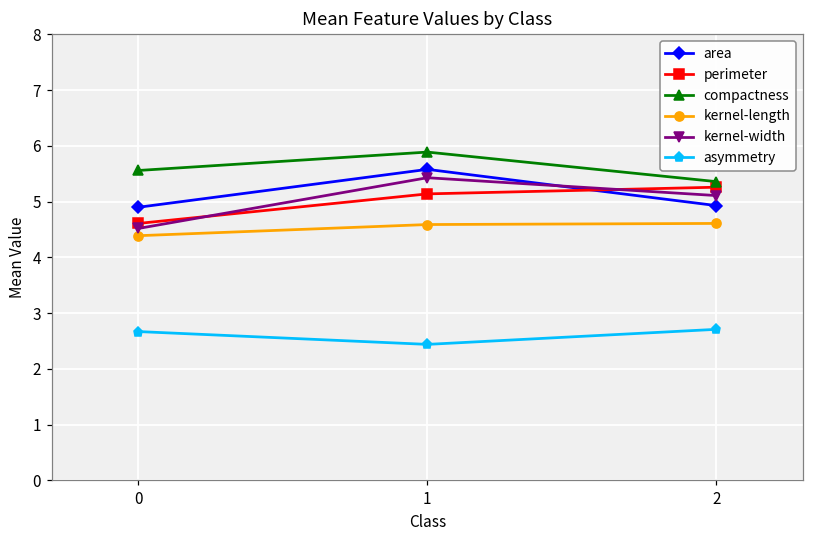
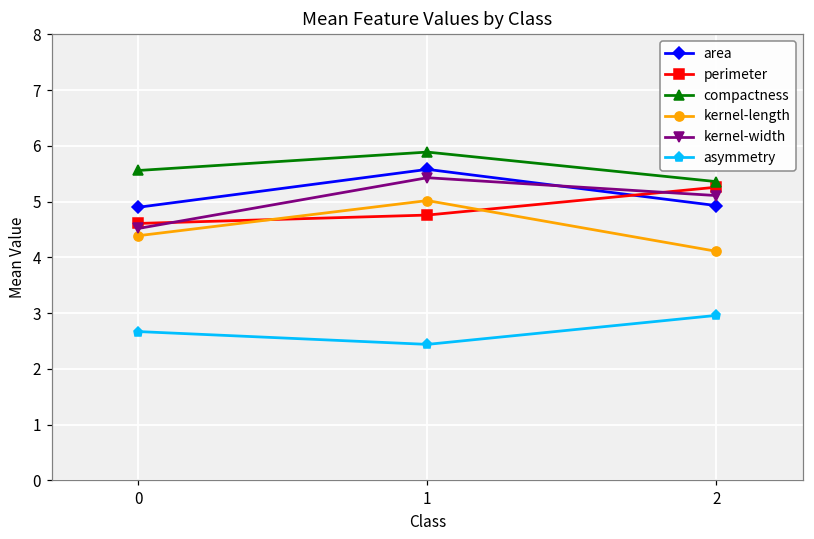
perimeter, 1: 5.1 -> 4.8
kernel-length, 1: 4.6 -> 5.0
kernel-length, 2: 4.6 -> 4.1
asymmetry, 2: 2.7 -> 3.0
